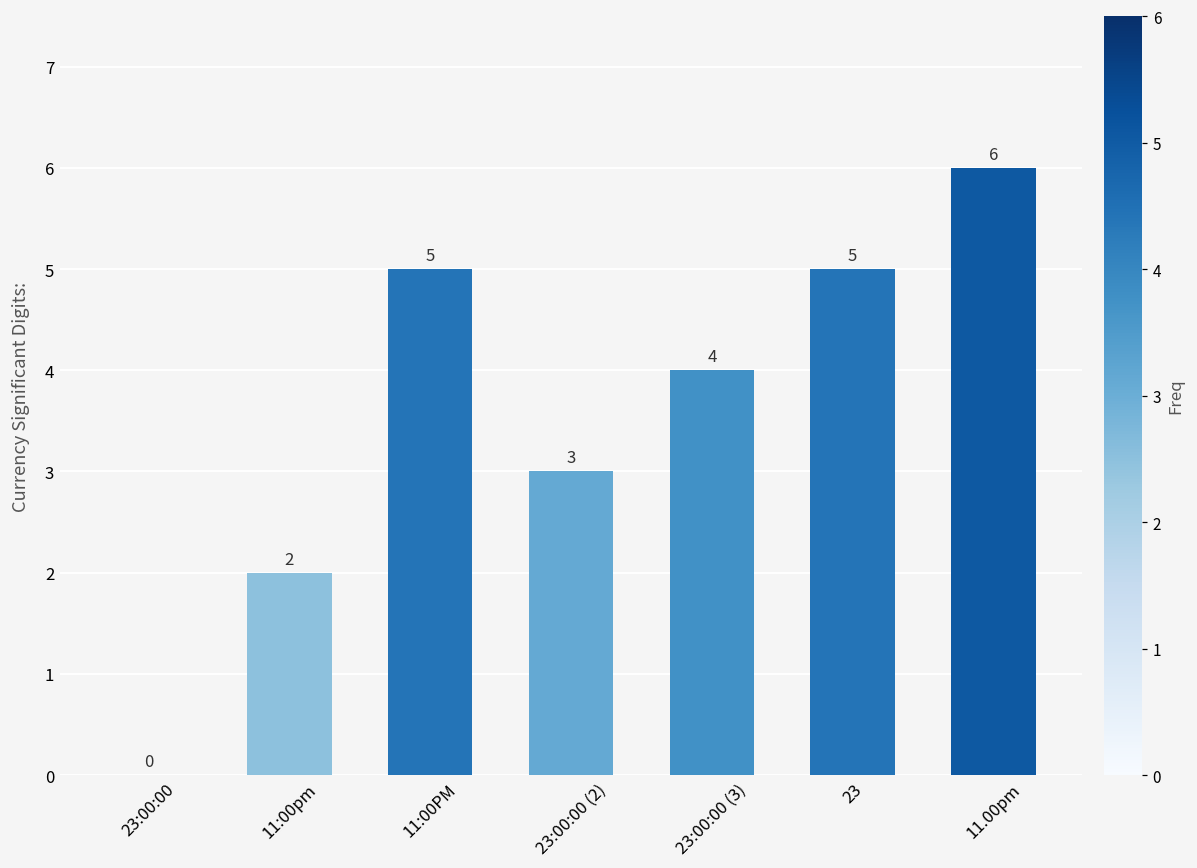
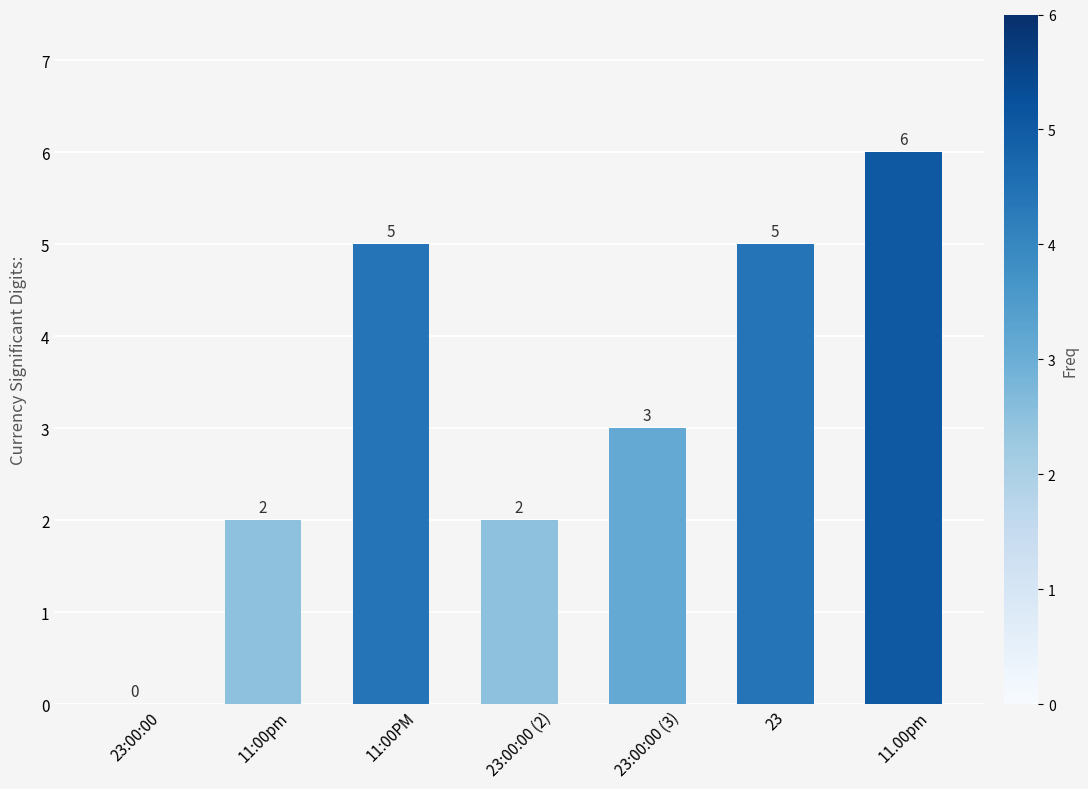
23:00:00 (2): 3 -> 2
23:00:00 (3): 4 -> 3
